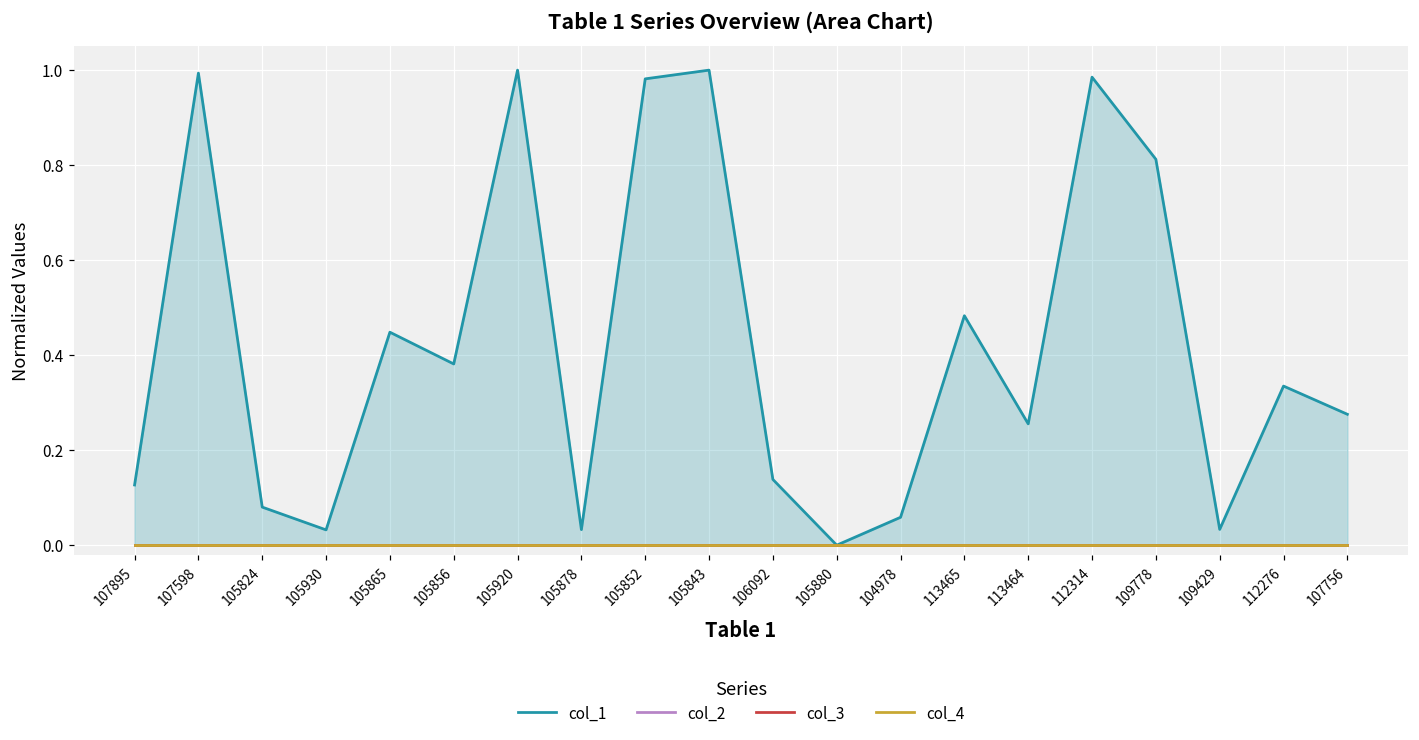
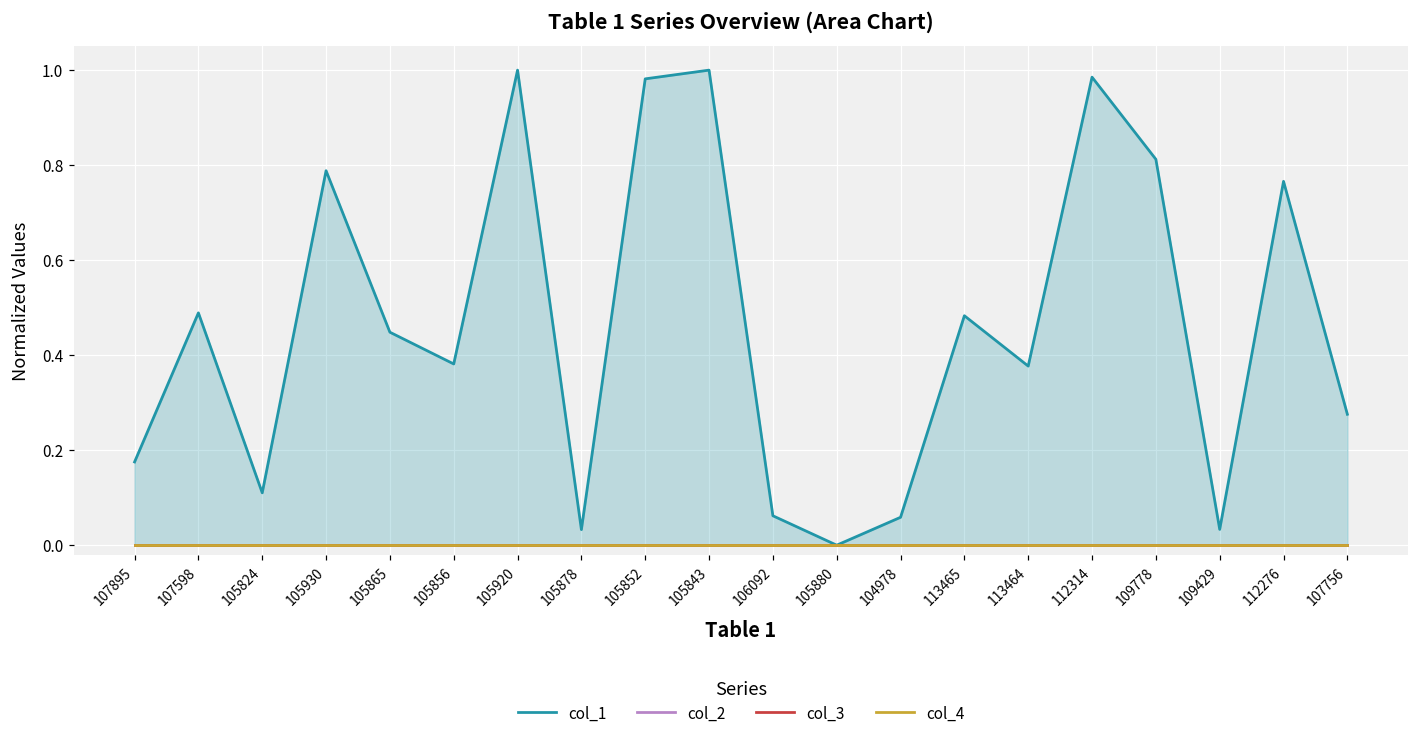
col_1, 107895: 0.13 -> 0.18
col_1, 107598: 0.99 -> 0.49
col_1, 105824: 0.08 -> 0.11
col_1, 105930: 0.03 -> 0.79
col_1, 106092: 0.14 -> 0.06
col_1, 113464: 0.26 -> 0.38
col_1, 112276: 0.33 -> 0.77
